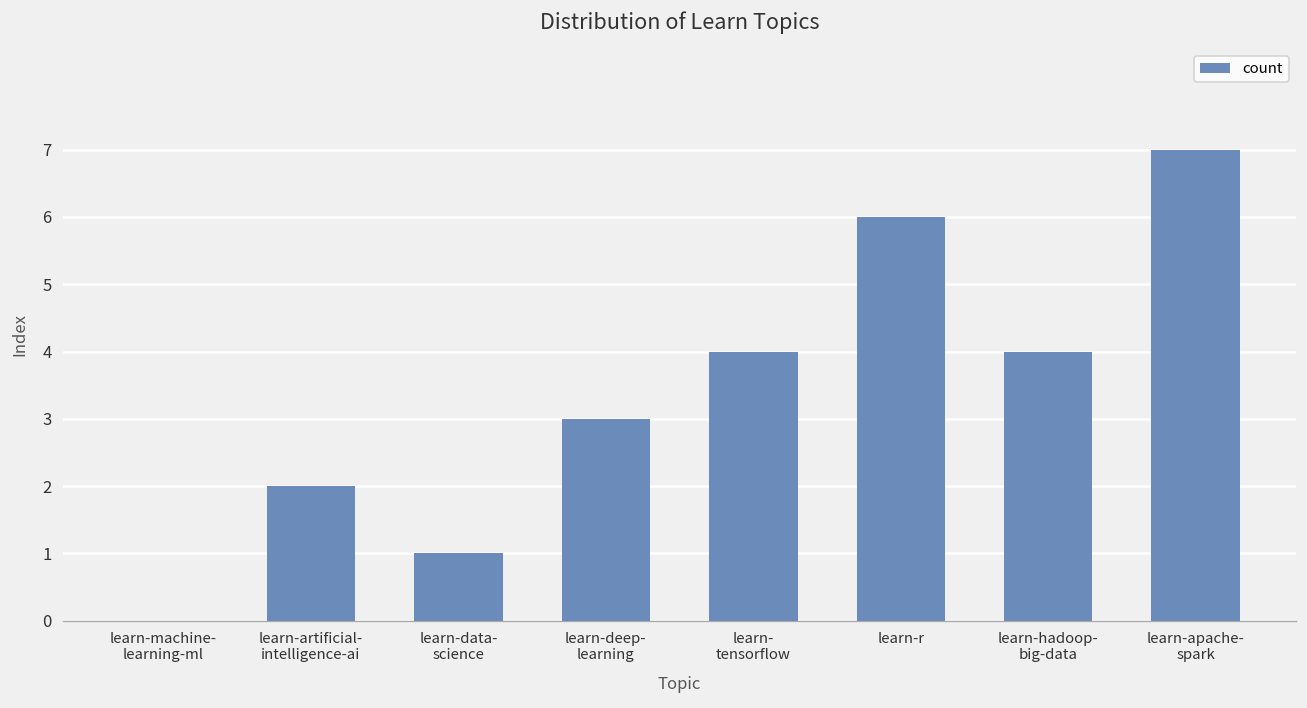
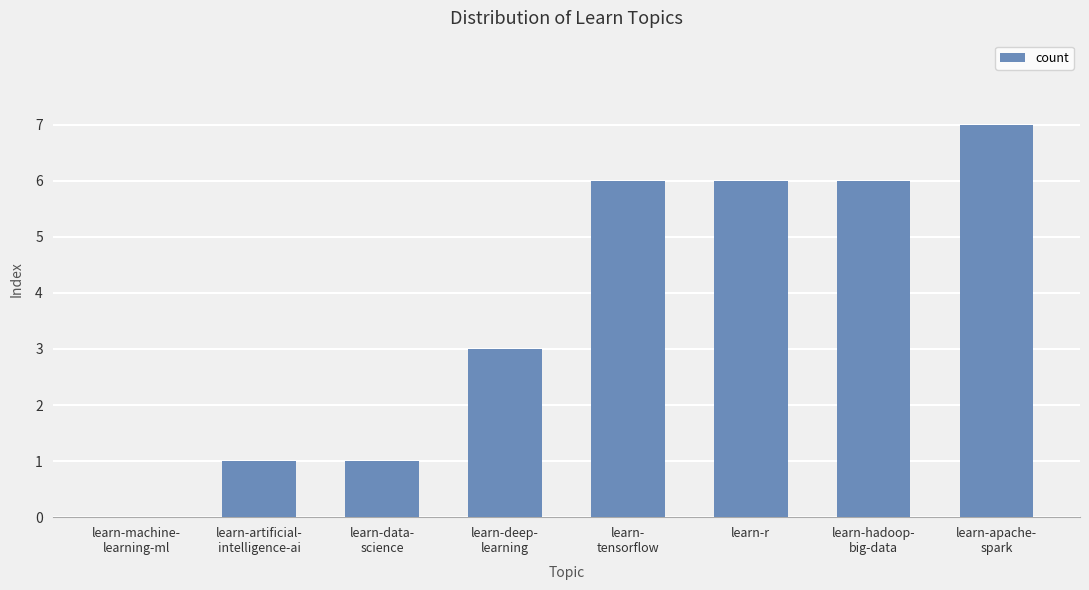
learn-artificial- intelligence-ai: 2 -> 1
learn- tensorflow: 4 -> 6
learn-hadoop- big-data: 4 -> 6
